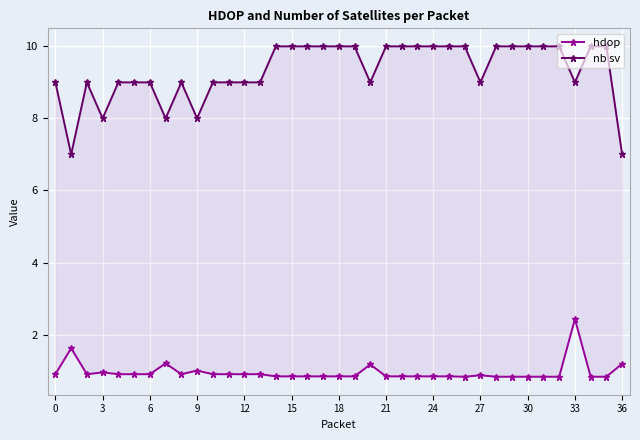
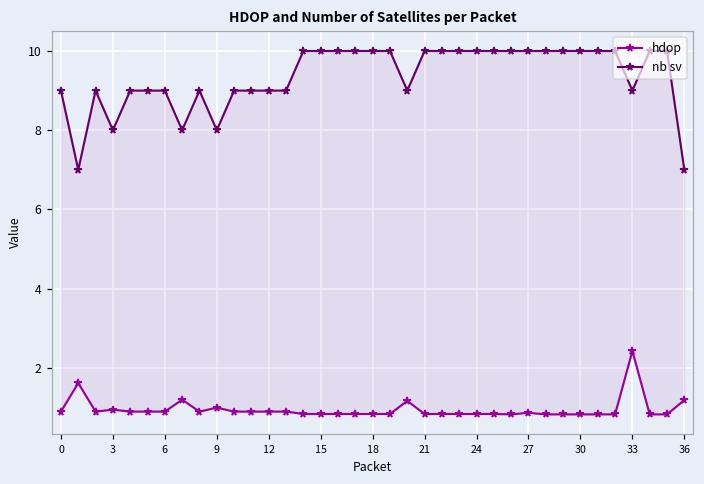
nb sv, 27: 9 -> 10
